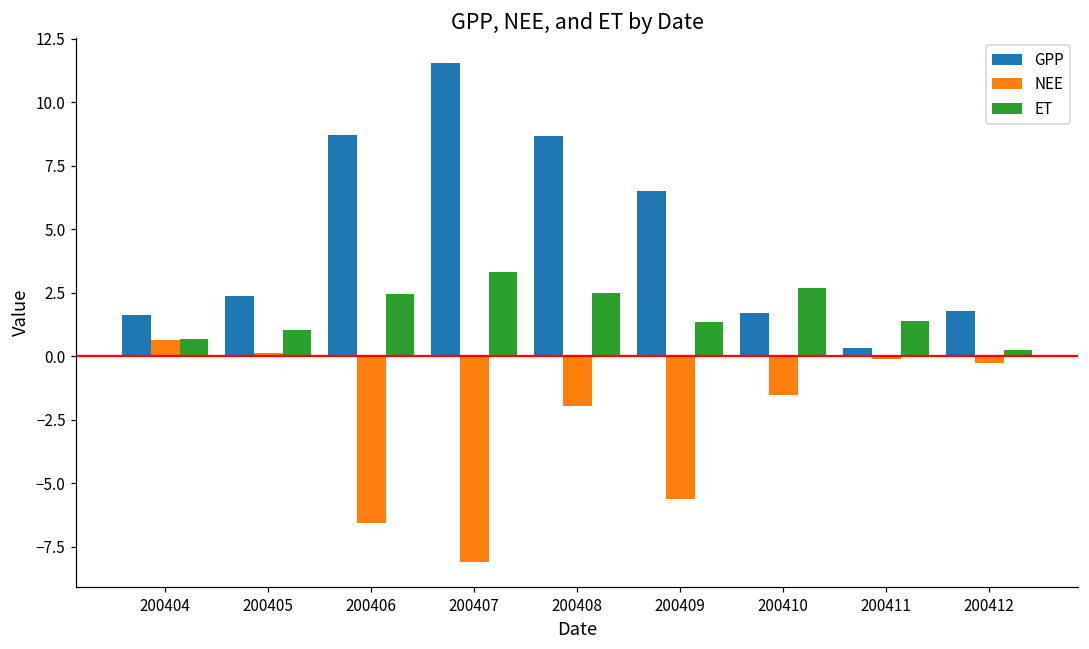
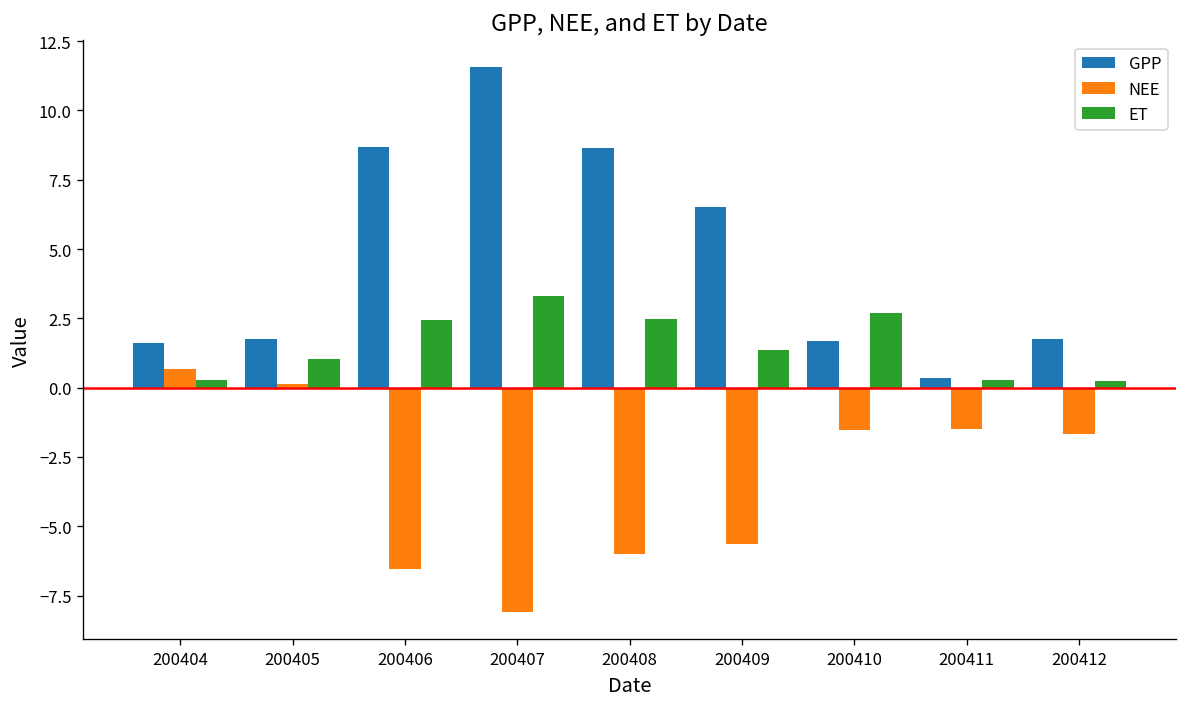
ET, 200404: 0.7 -> 0.3
GPP, 200405: 2.4 -> 1.8
NEE, 200408: -1.9 -> -6.0
NEE, 200411: -0.1 -> -1.5
ET, 200411: 1.4 -> 0.3
NEE, 200412: -0.3 -> -1.7
